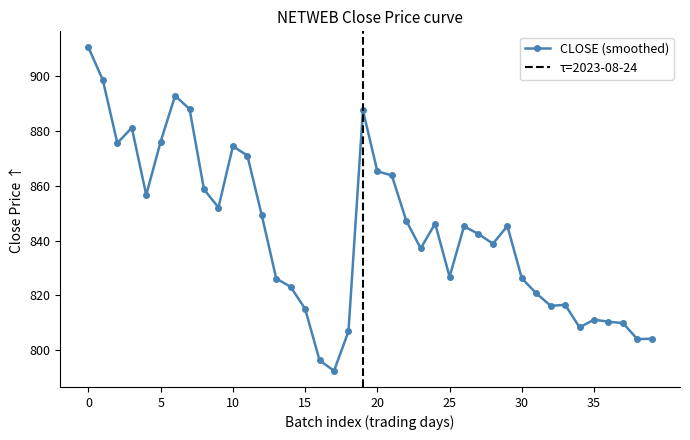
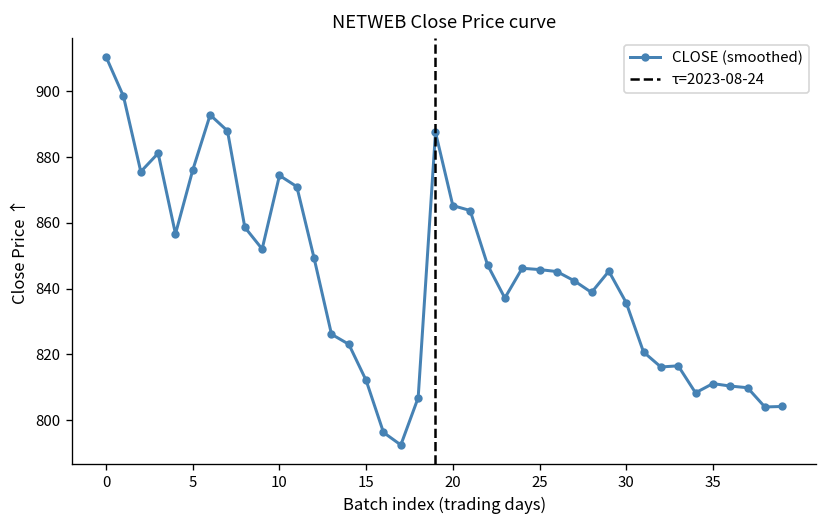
15: 815 -> 812
25: 827 -> 846
30: 826 -> 836
